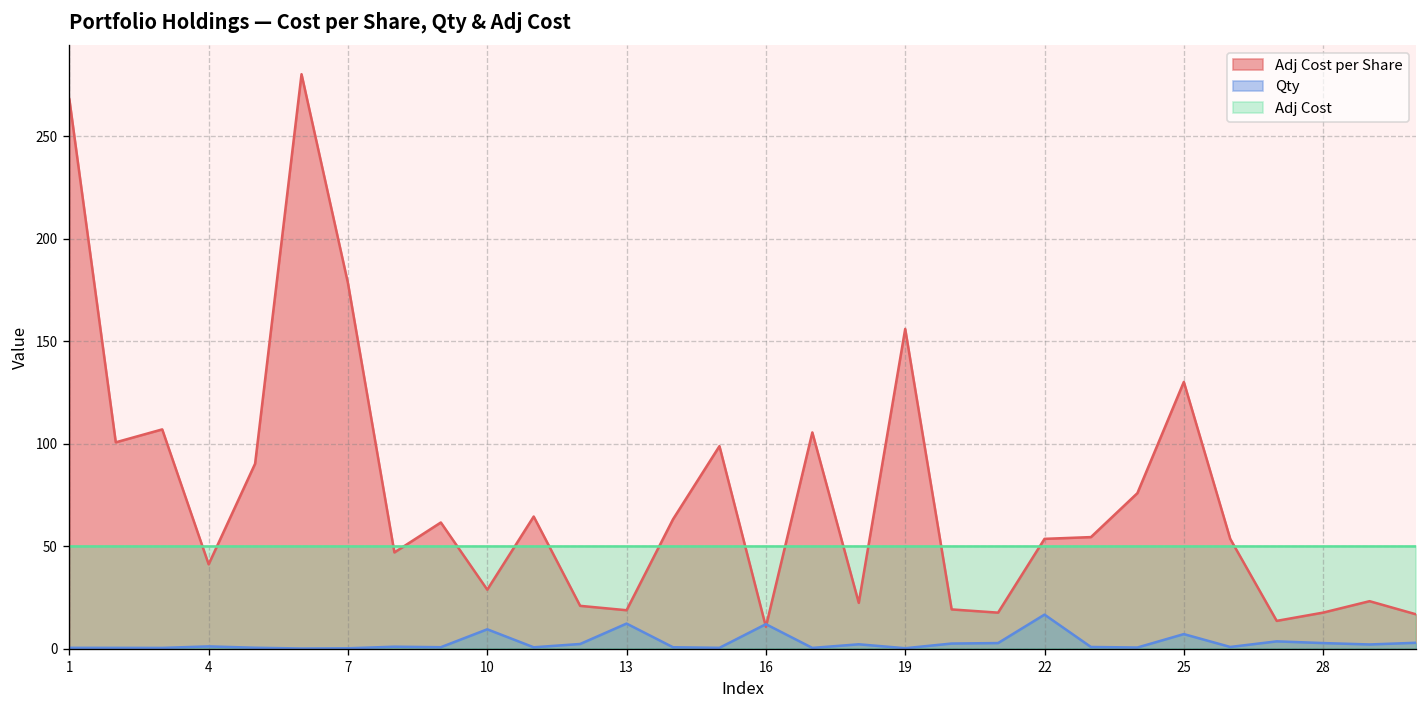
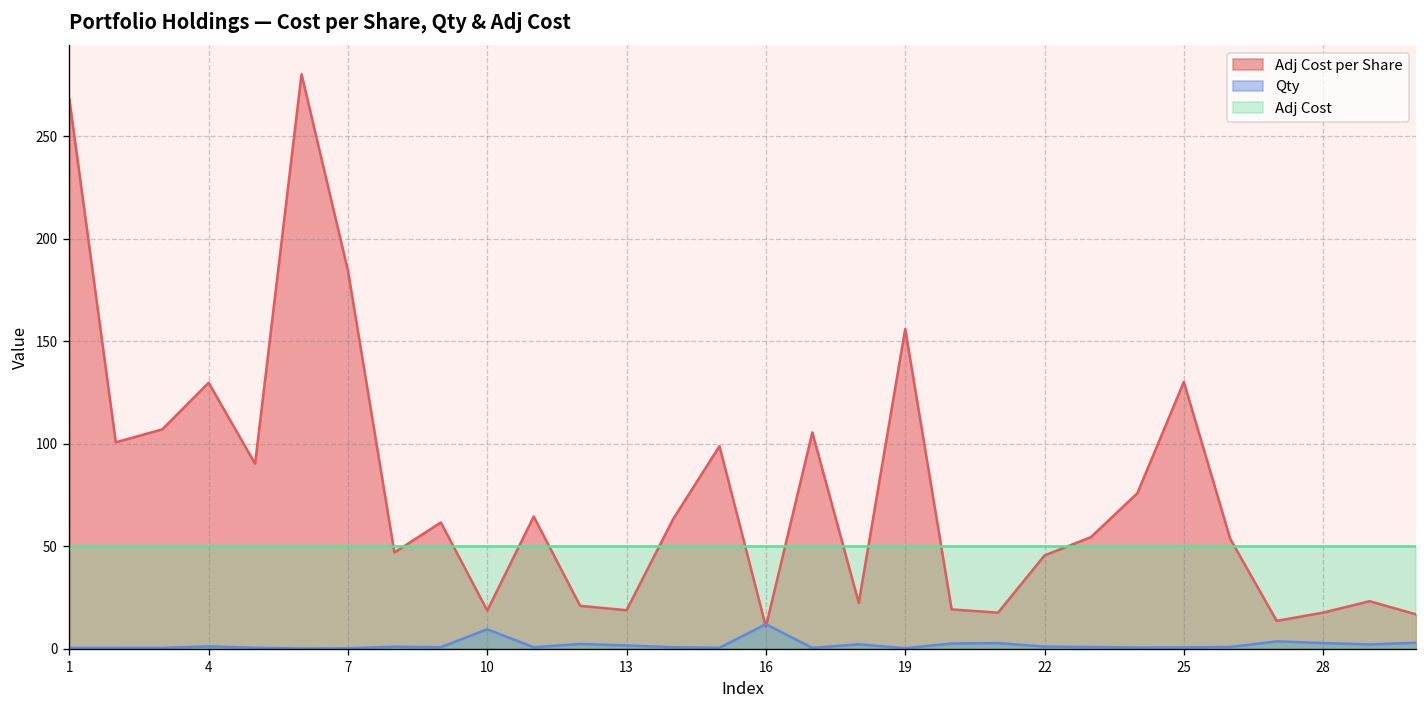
Adj Cost per Share, 4: 41 -> 130
Adj Cost per Share, 7: 178 -> 184
Adj Cost per Share, 10: 29 -> 19
Qty, 13: 12 -> 2
Adj Cost per Share, 22: 54 -> 46
Qty, 22: 17 -> 1
Qty, 25: 7 -> 1
